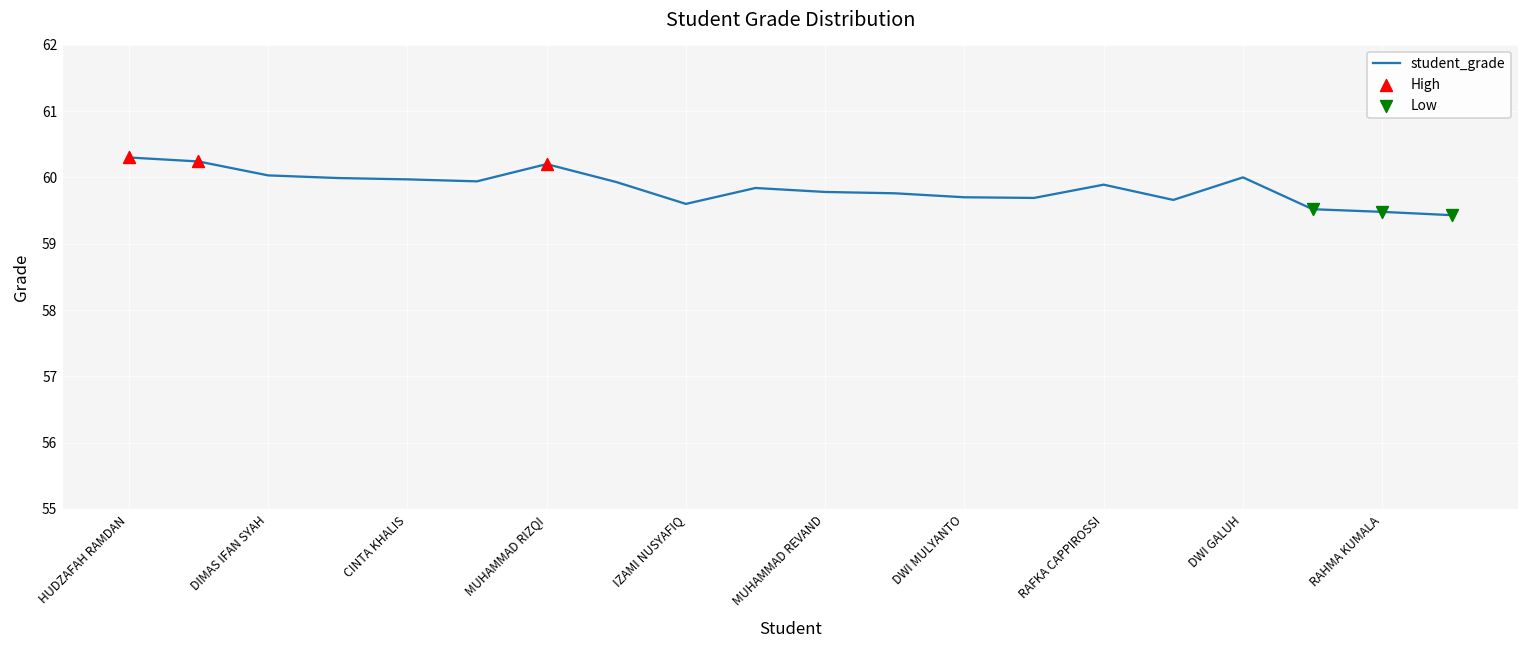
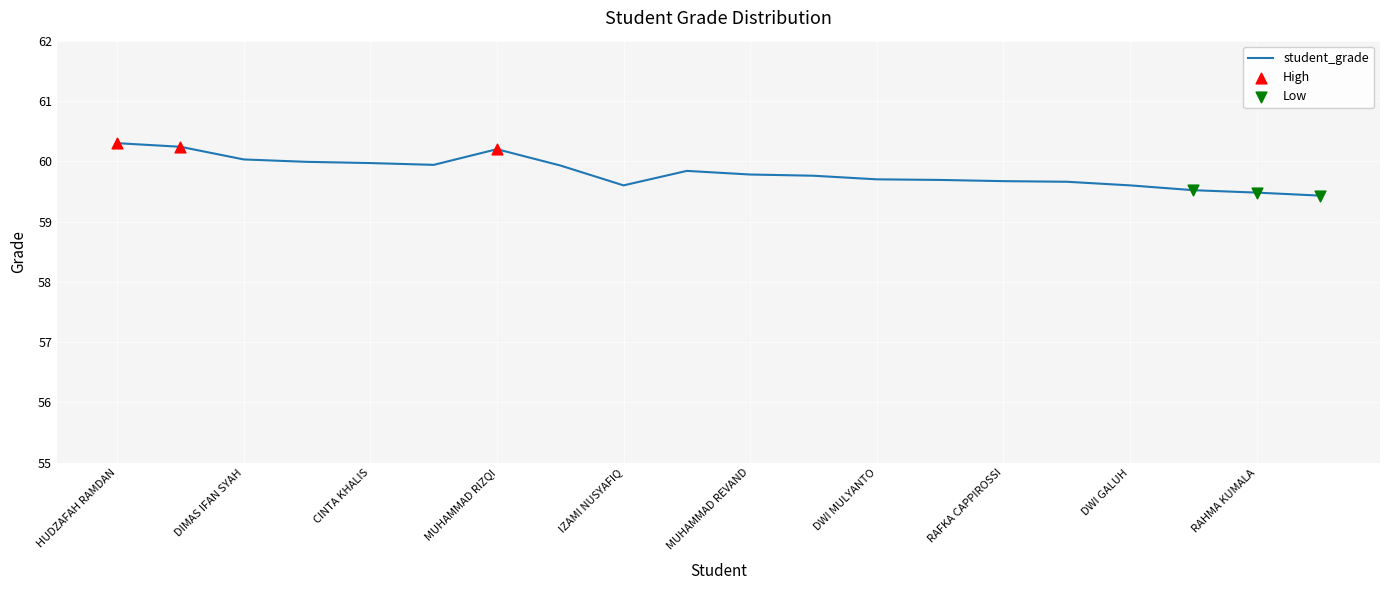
student_grade, RAFKA CAPPIROSSI: 59.9 -> 59.7
student_grade, DWI GALUH: 60.0 -> 59.6
